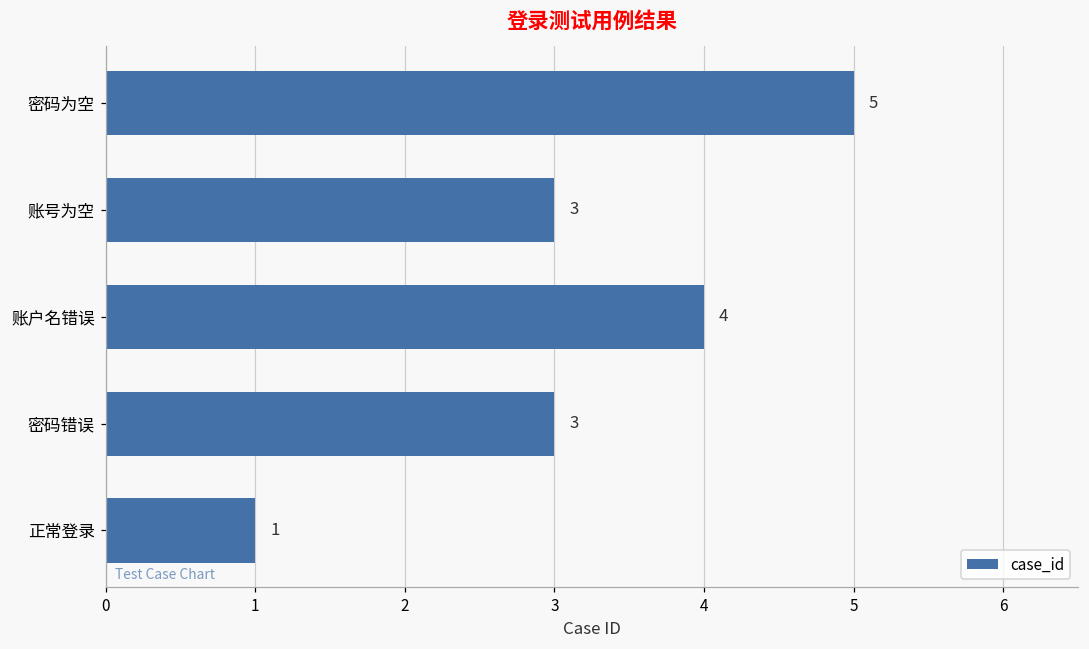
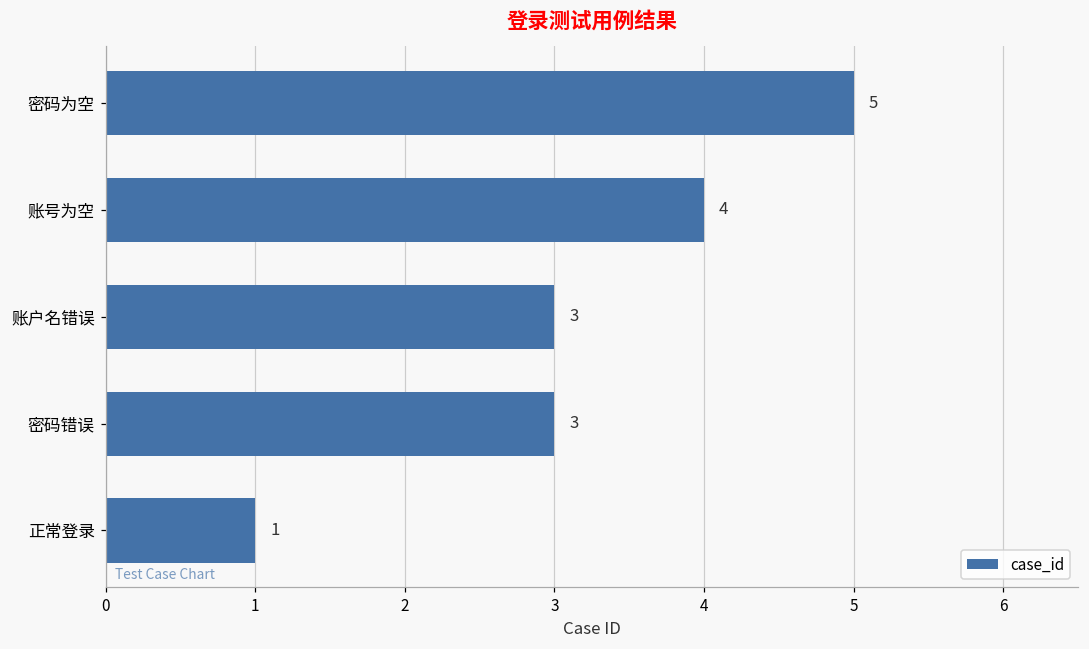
账号为空: 3 -> 4
账户名错误: 4 -> 3
